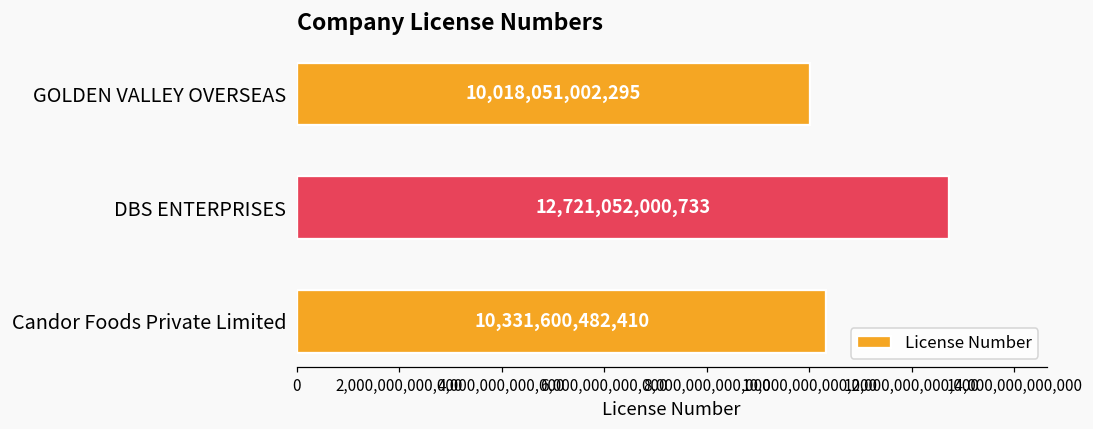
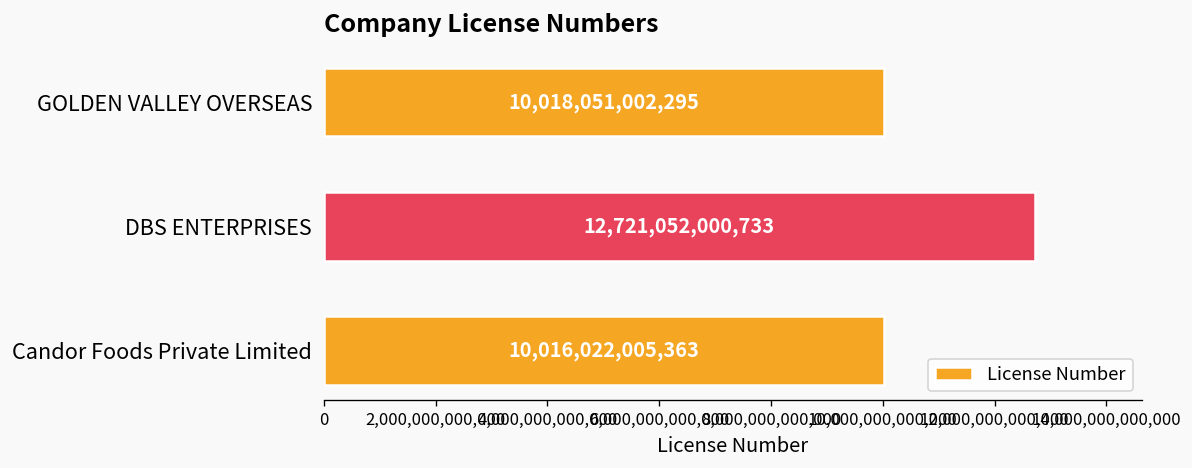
Candor Foods Private Limited: 10,331,600,482,410 -> 10,016,022,005,363
